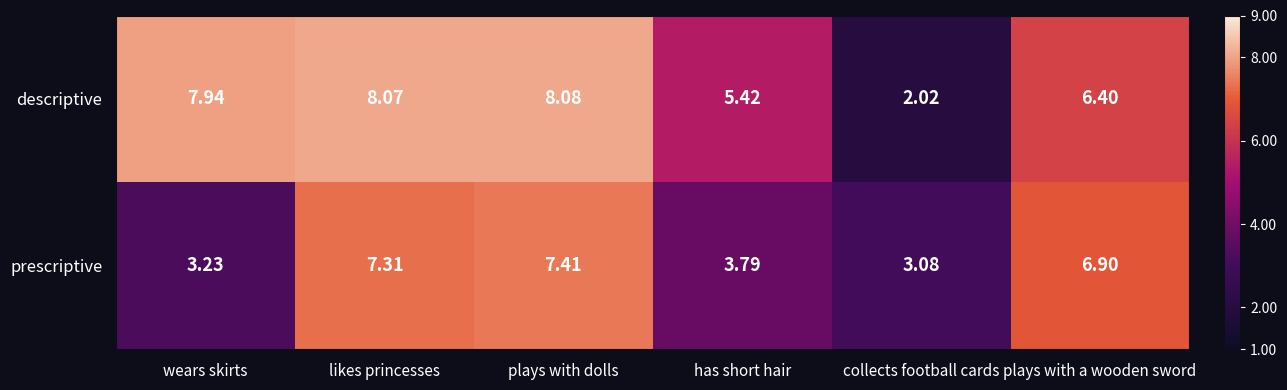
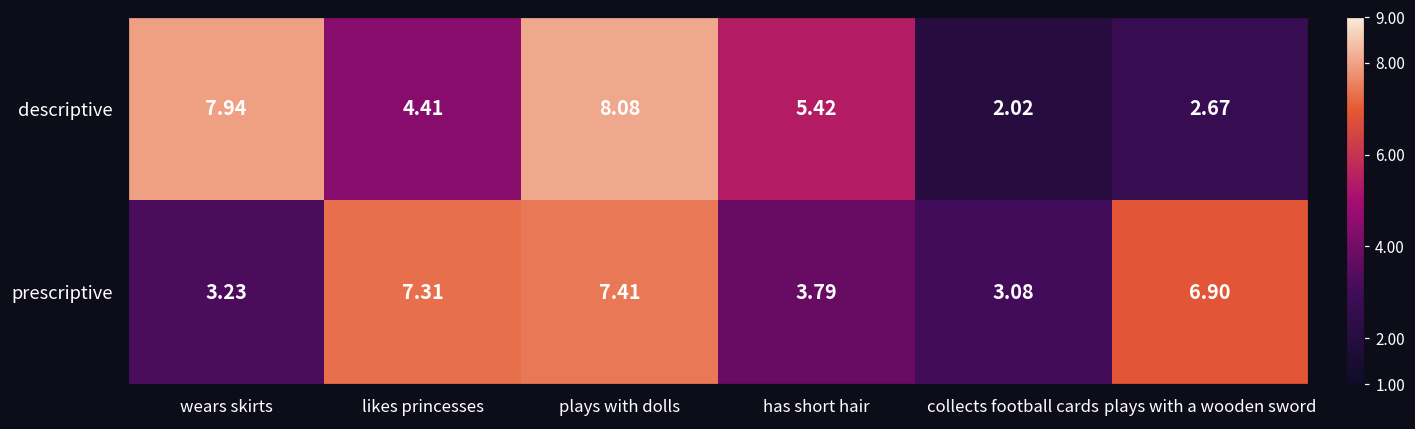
descriptive, likes princesses: 8.07 -> 4.41
descriptive, plays with a wooden sword: 6.40 -> 2.67
